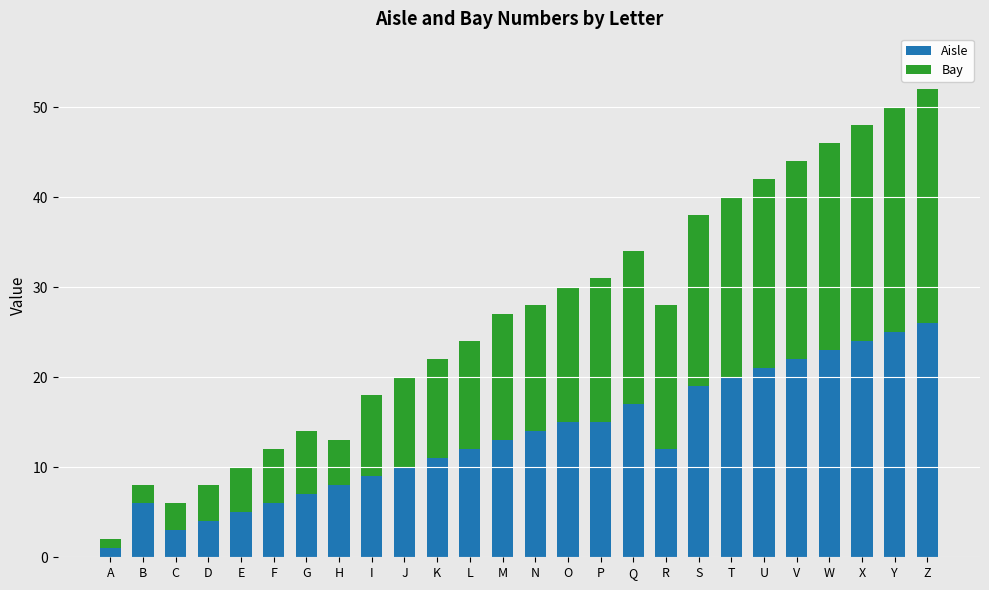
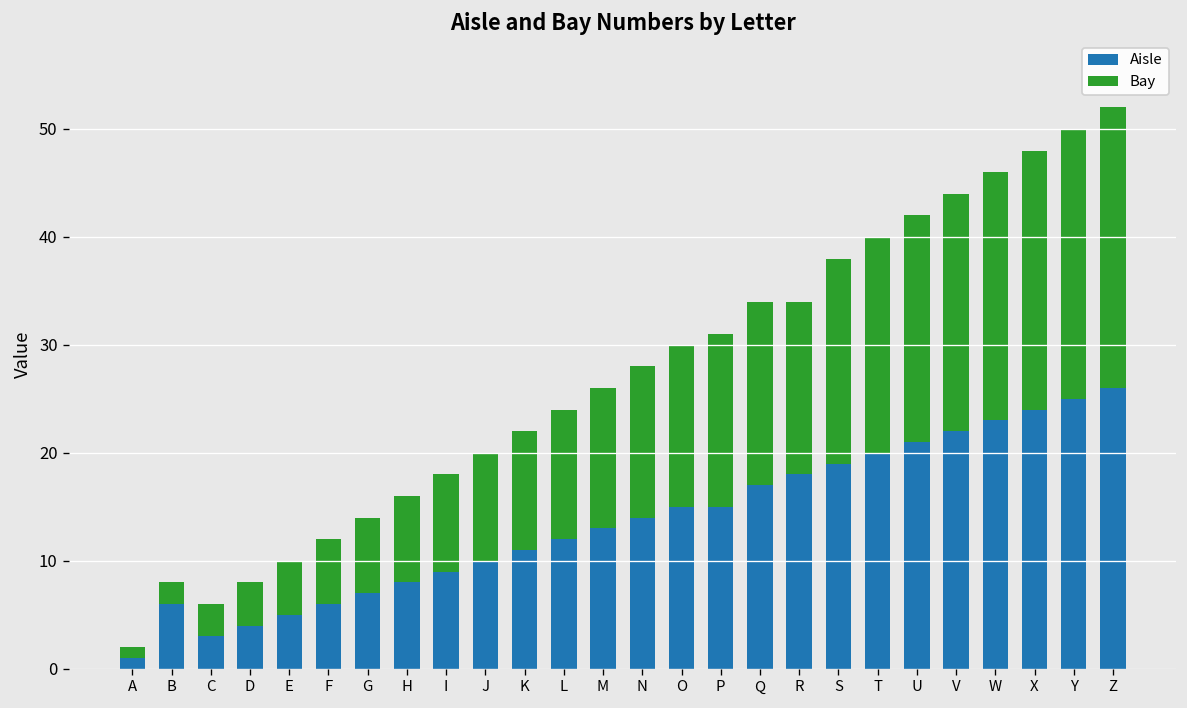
Bay, H: 5 -> 8
Bay, M: 14 -> 13
Aisle, R: 12 -> 18
